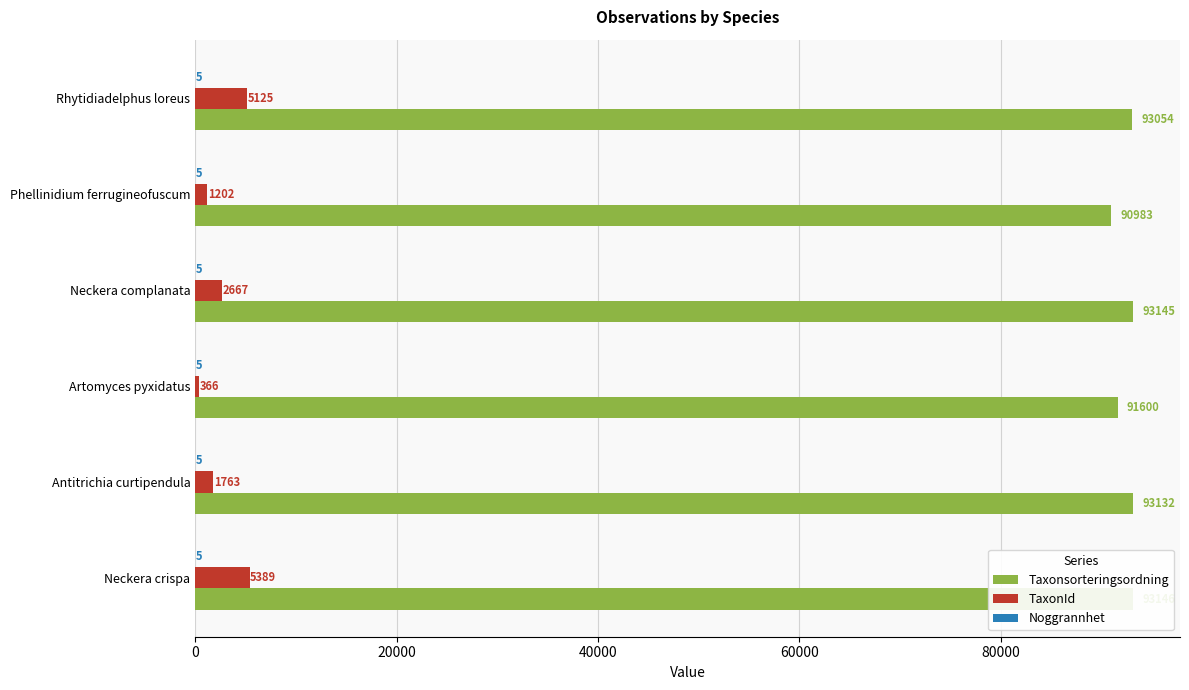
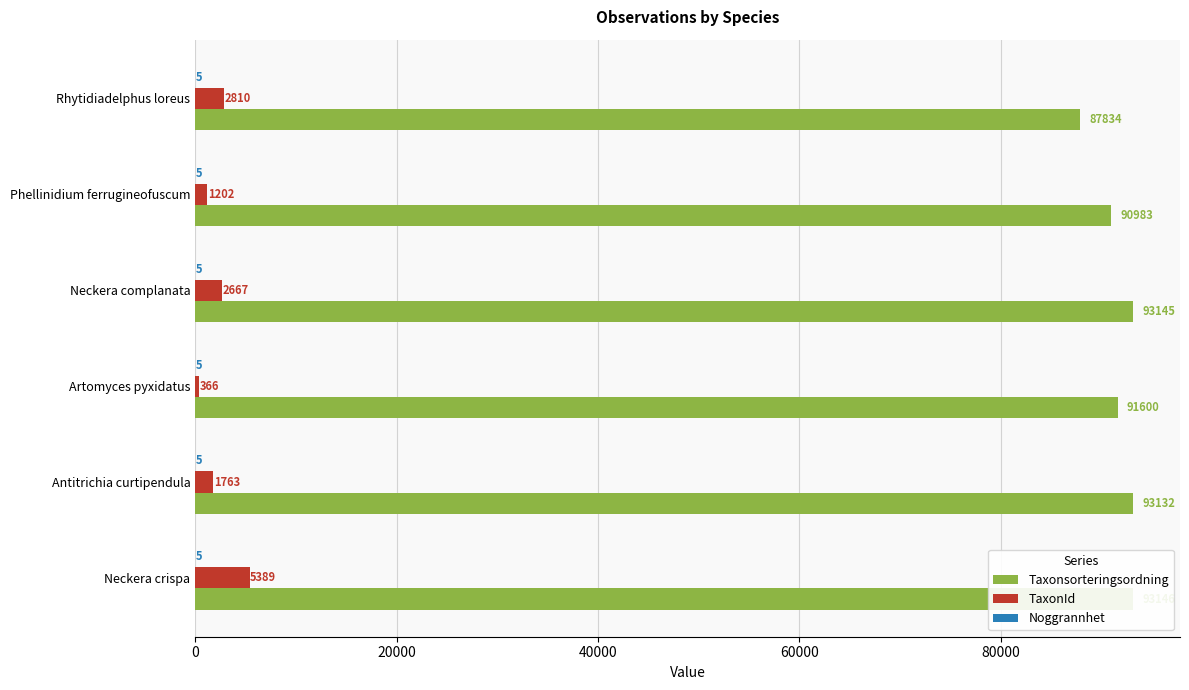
TaxonId, Rhytidiadelphus loreus: 5125 -> 2810
Taxonsorteringsordning, Rhytidiadelphus loreus: 93054 -> 87834
